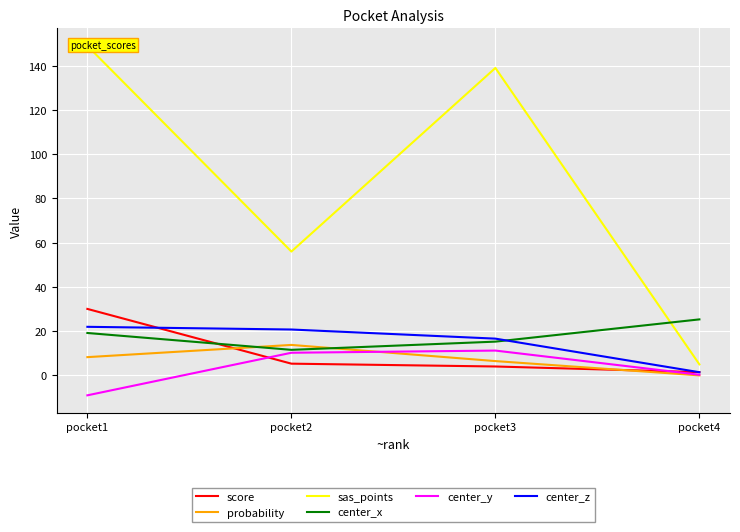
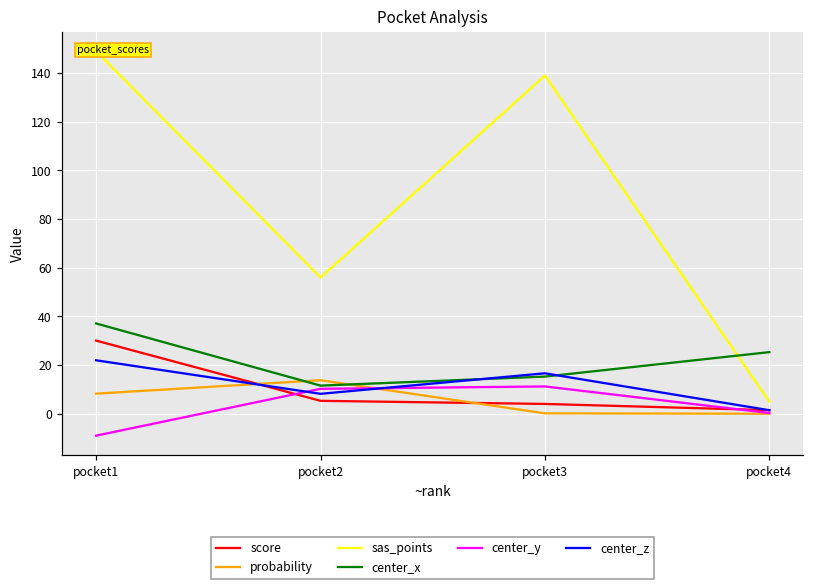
center_x, pocket1: 19 -> 37
center_z, pocket2: 21 -> 8
probability, pocket3: 6 -> 0
